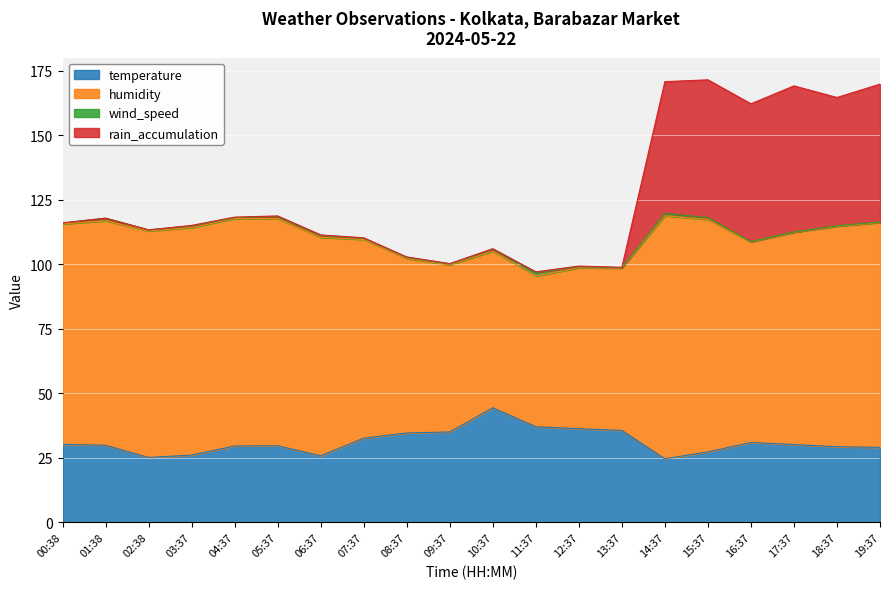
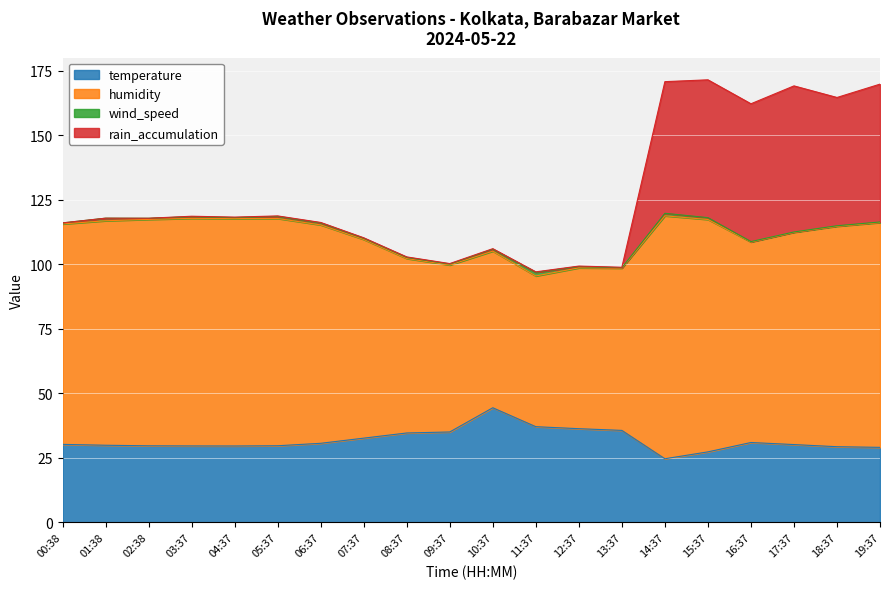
temperature, 02:38: 25 -> 30
temperature, 03:37: 26 -> 30
temperature, 06:37: 26 -> 31
